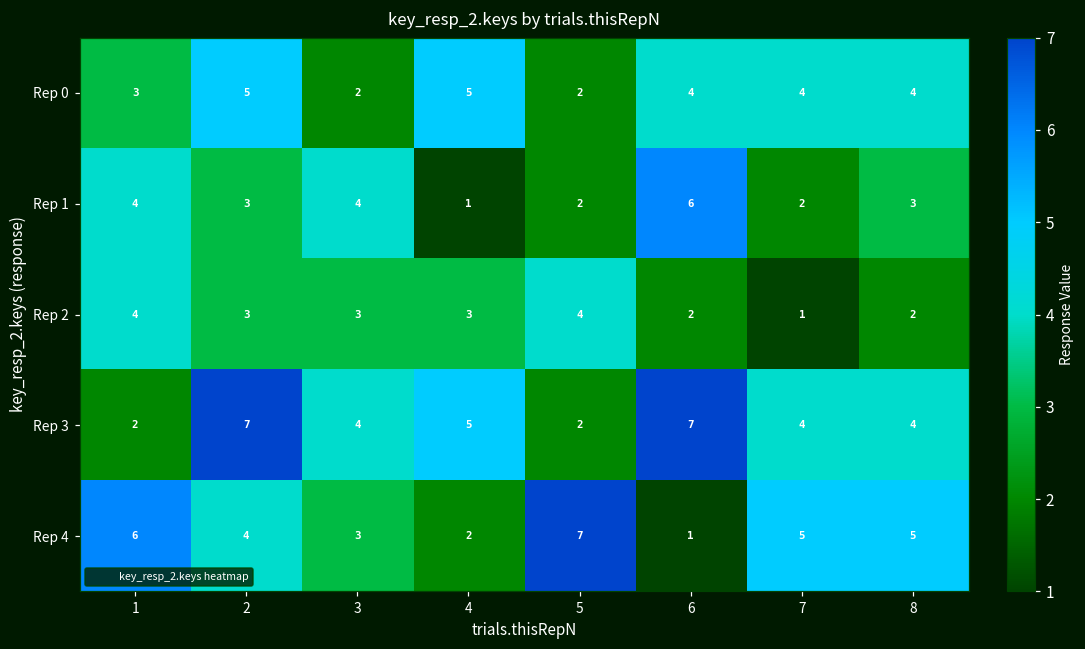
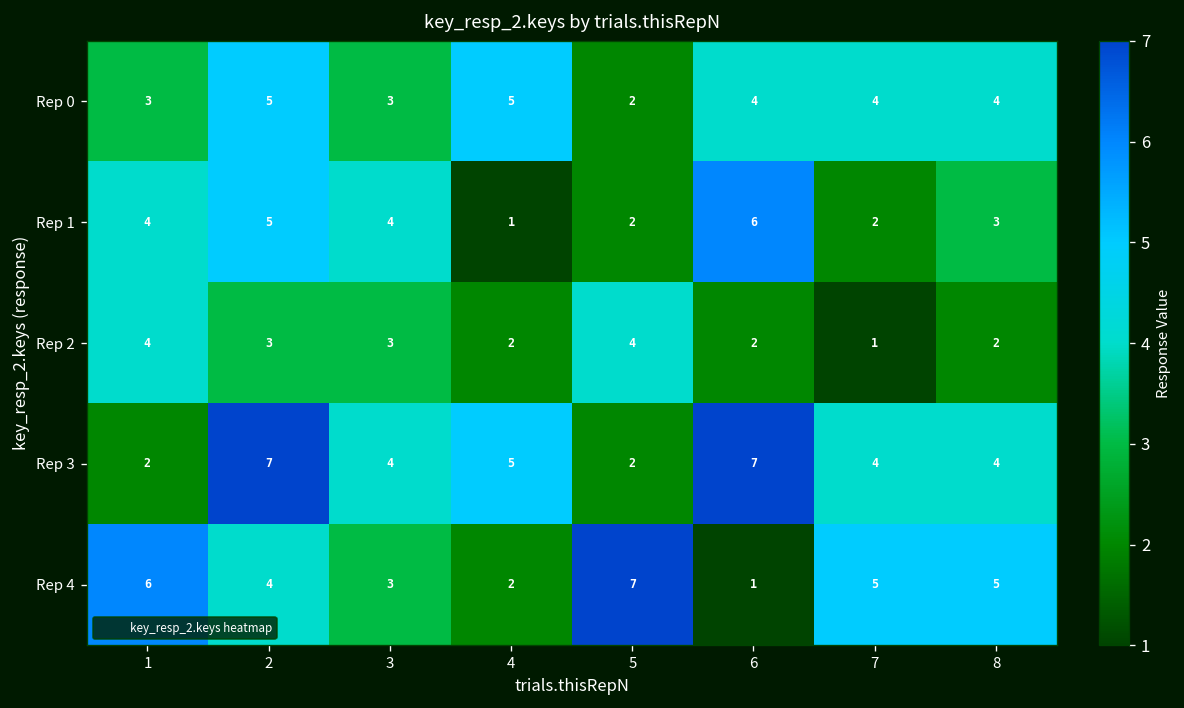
Rep 0, 3: 2 -> 3
Rep 1, 2: 3 -> 5
Rep 2, 4: 3 -> 2
